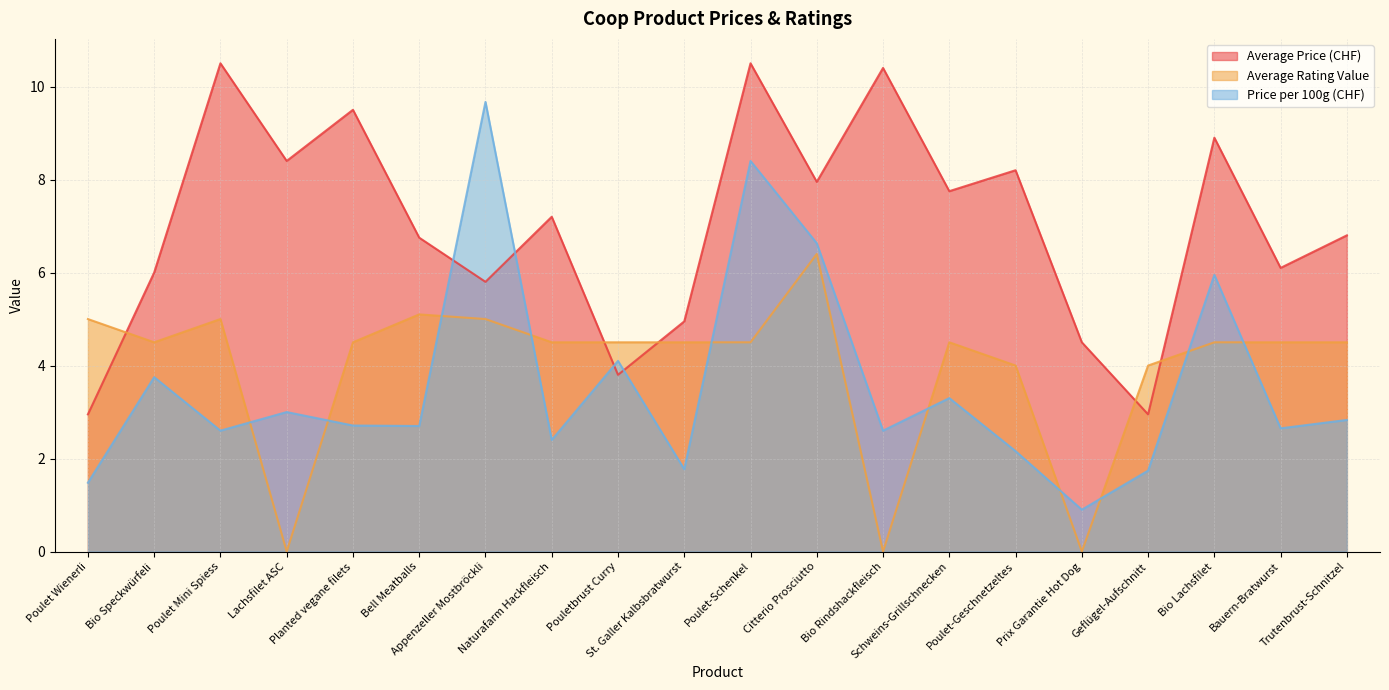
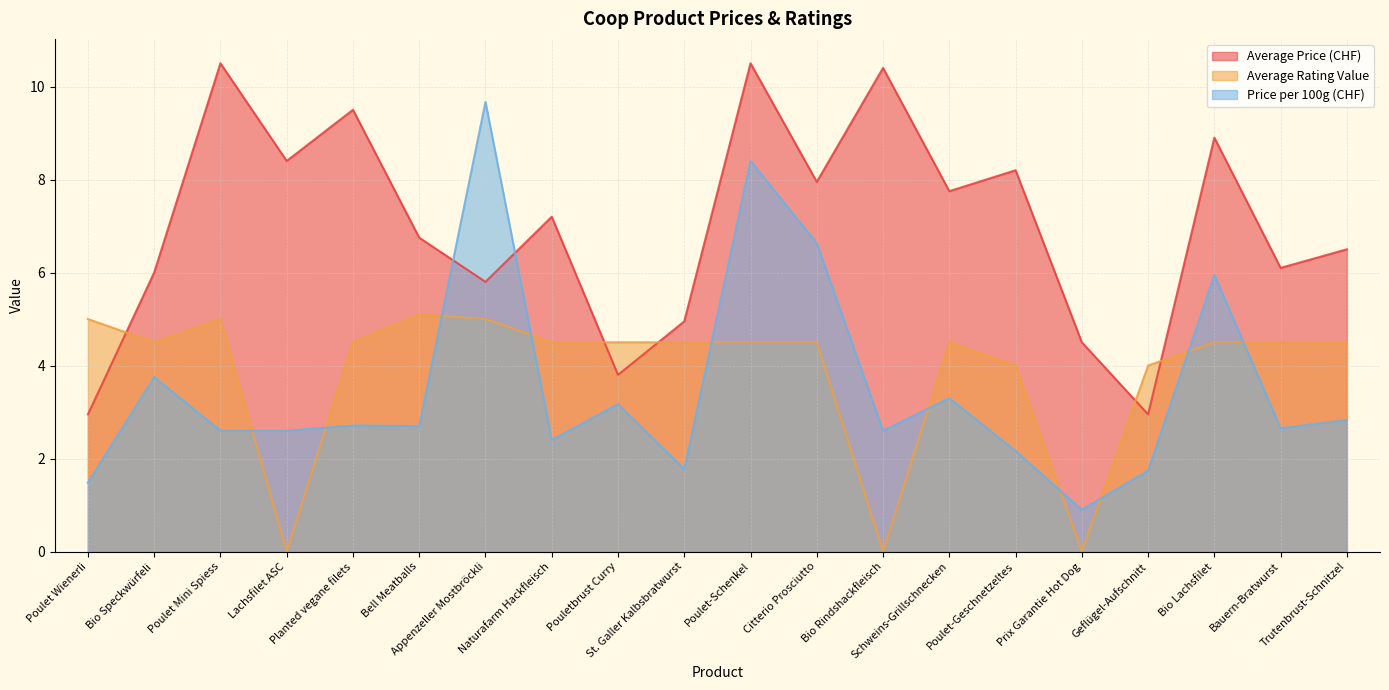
Price per 100g (CHF), Lachsfilet ASC: 3.0 -> 2.6
Price per 100g (CHF), Pouletbrust Curry: 4.1 -> 3.2
Average Rating Value, Citterio Prosciutto: 6.4 -> 4.5
Average Price (CHF), Trutenbrust-Schnitzel: 6.8 -> 6.5
